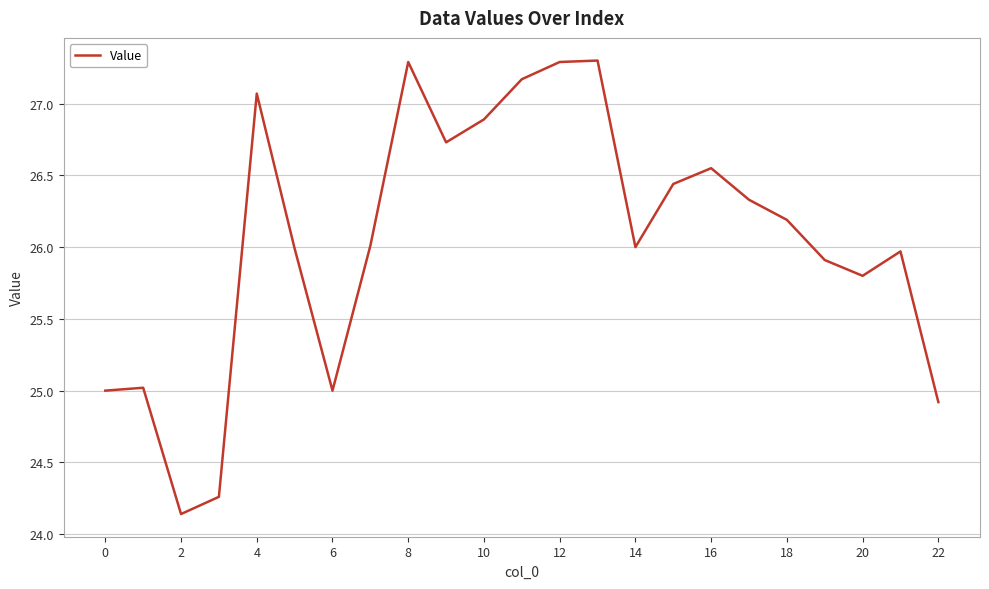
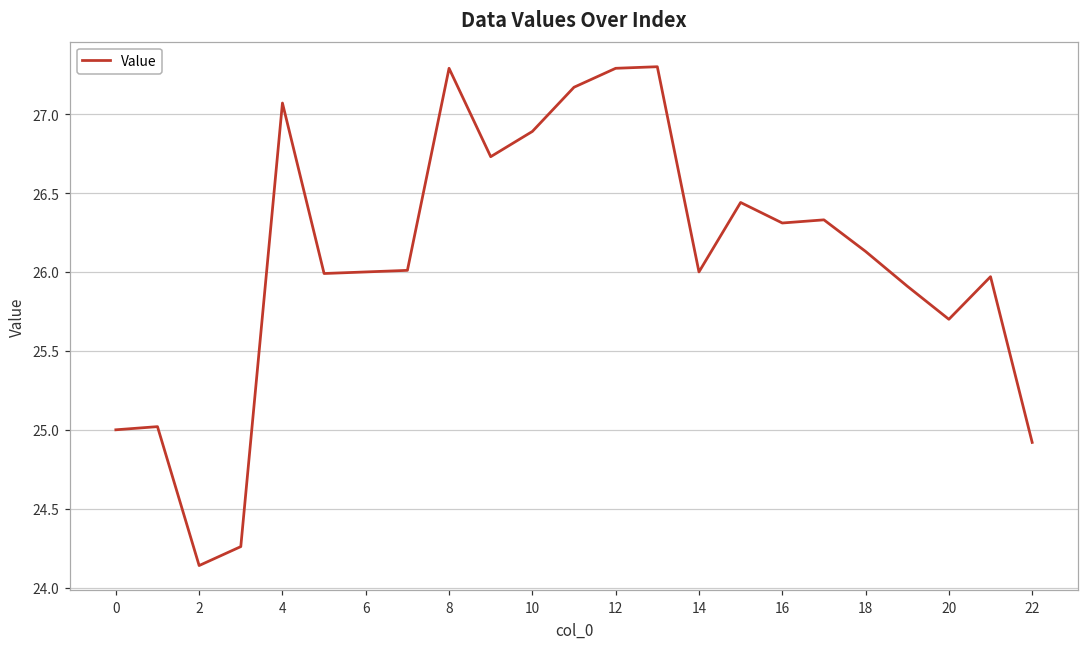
6: 25 -> 26
16: 26.55 -> 26.31
18: 26.19 -> 26.13
20: 25.8 -> 25.7
